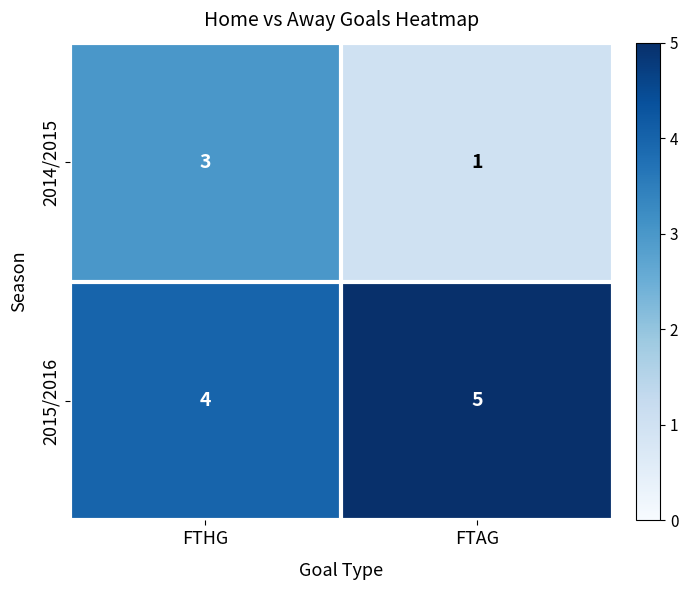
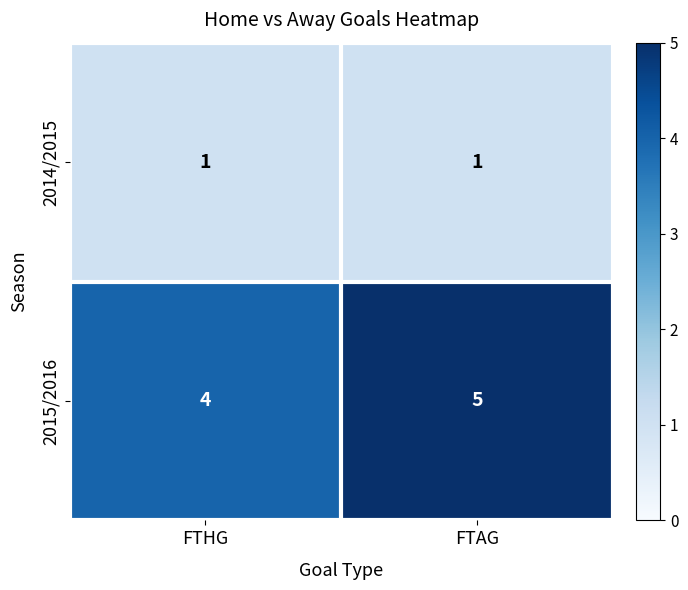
2014/2015, FTHG: 3 -> 1
